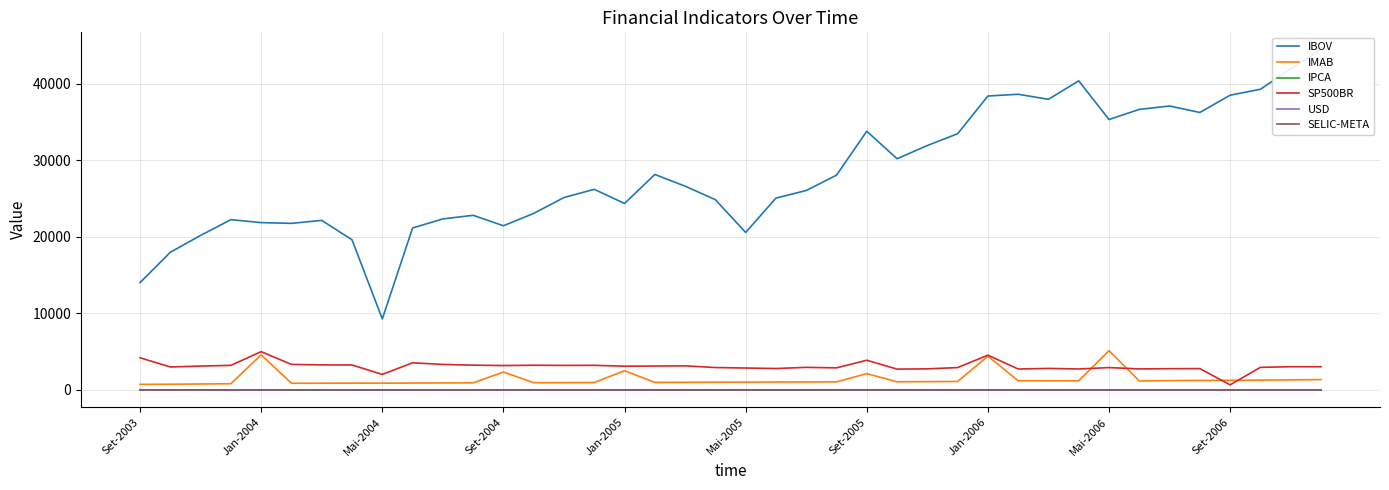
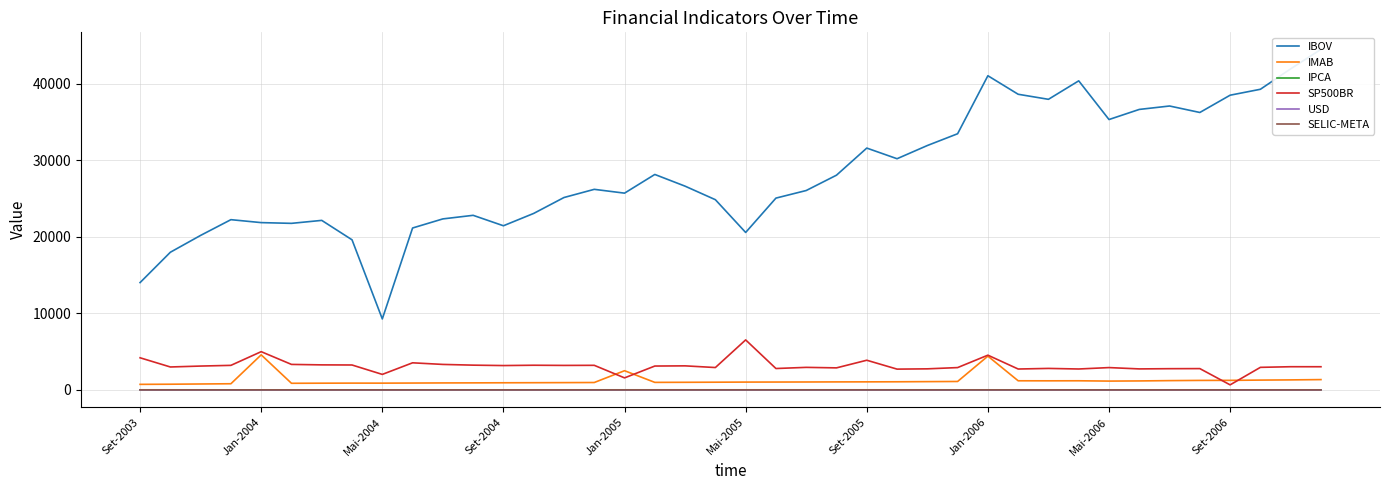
IMAB, Set-2004: 2000 -> 1000
IBOV, Jan-2005: 24000 -> 26000
SP500BR, Jan-2005: 3000 -> 2000
SP500BR, Mai-2005: 3000 -> 7000
IBOV, Set-2005: 34000 -> 32000
IMAB, Set-2005: 2000 -> 1000
IBOV, Jan-2006: 38000 -> 41000
IMAB, Mai-2006: 5000 -> 1000
